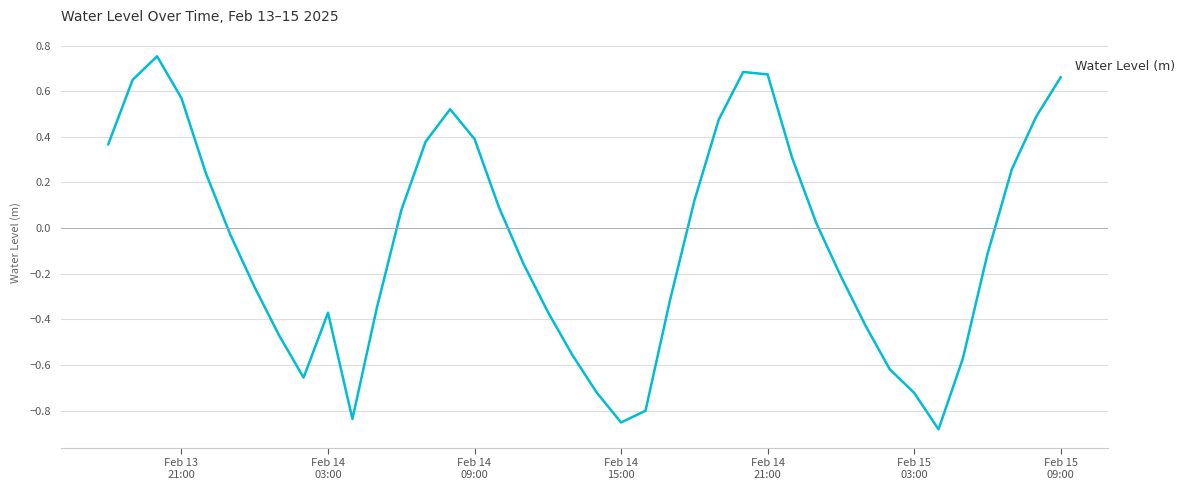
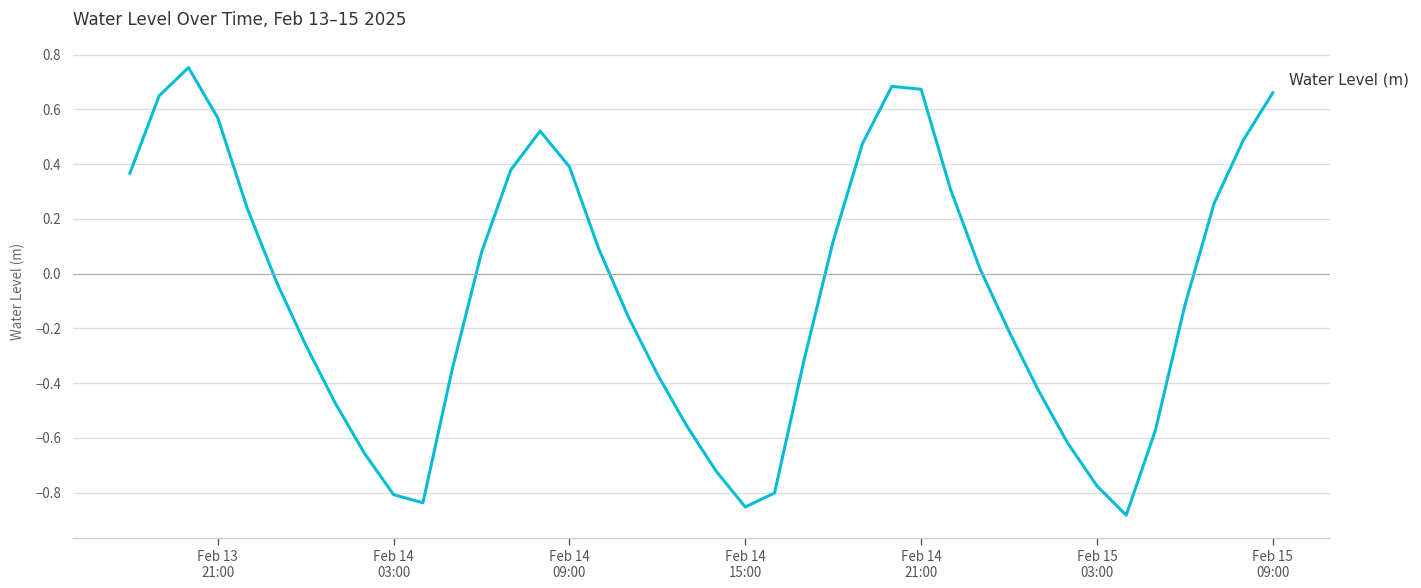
Feb 14 03:00: -0.37 -> -0.81
Feb 15 03:00: -0.72 -> -0.77
